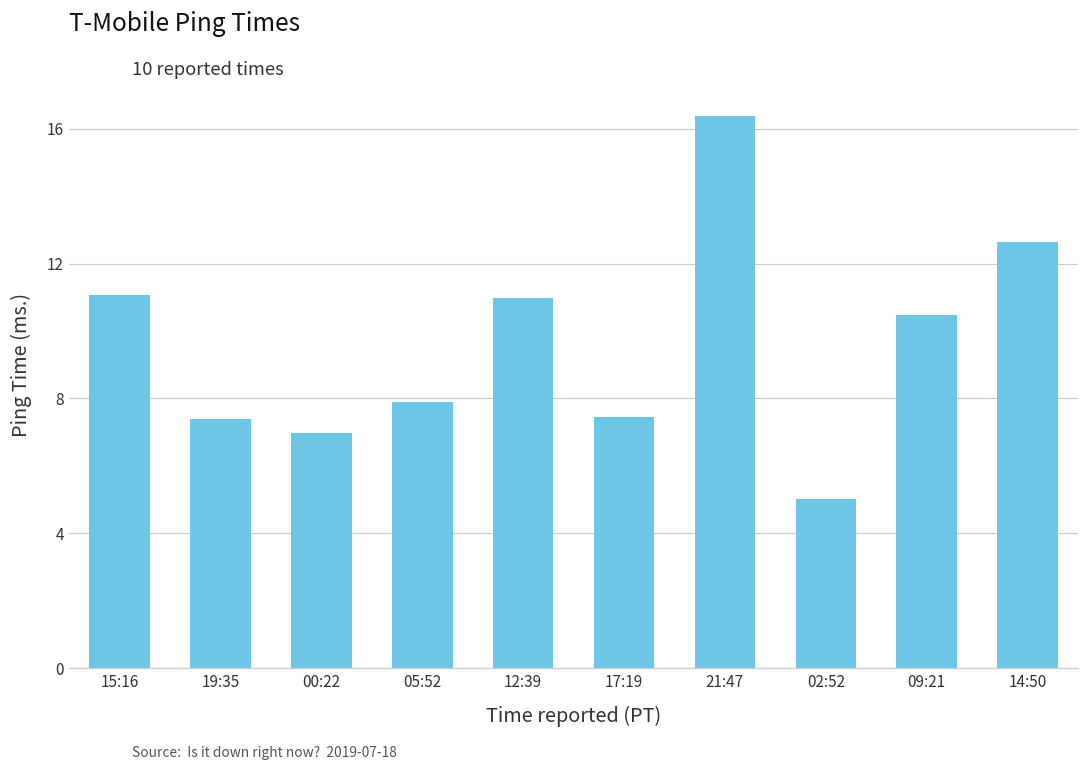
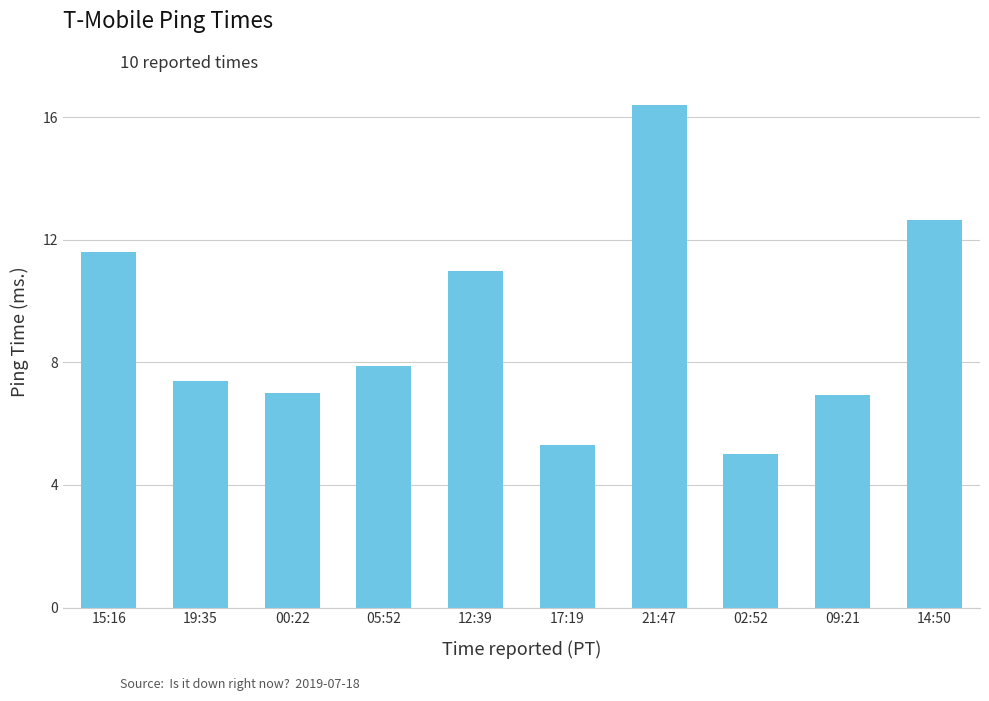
15:16: 11.1 -> 11.6
17:19: 7.5 -> 5.3
09:21: 10.5 -> 6.9
